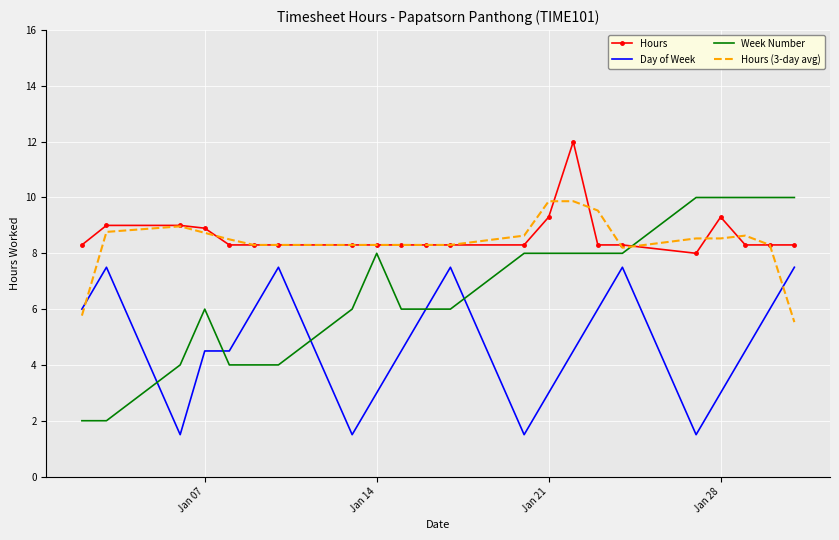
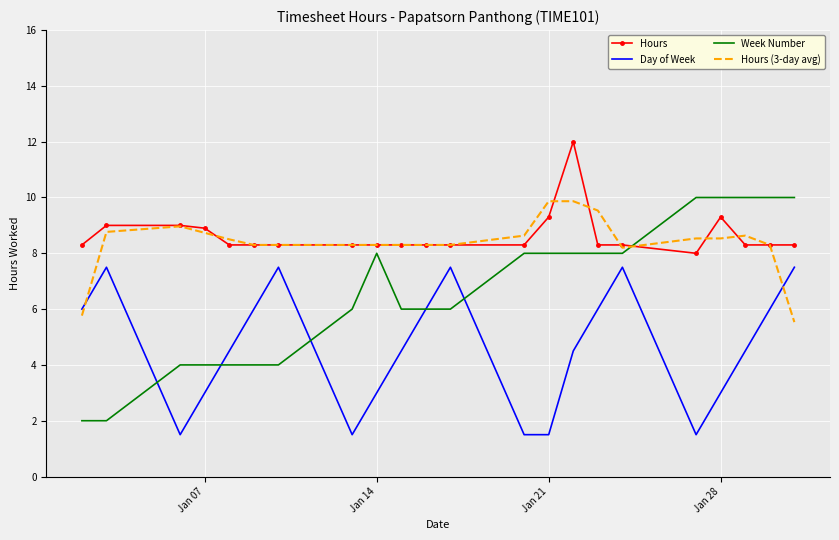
Day of Week, Jan 07: 4.5 -> 3.0
Week Number, Jan 07: 6.0 -> 4.0
Day of Week, Jan 21: 3.0 -> 1.5
